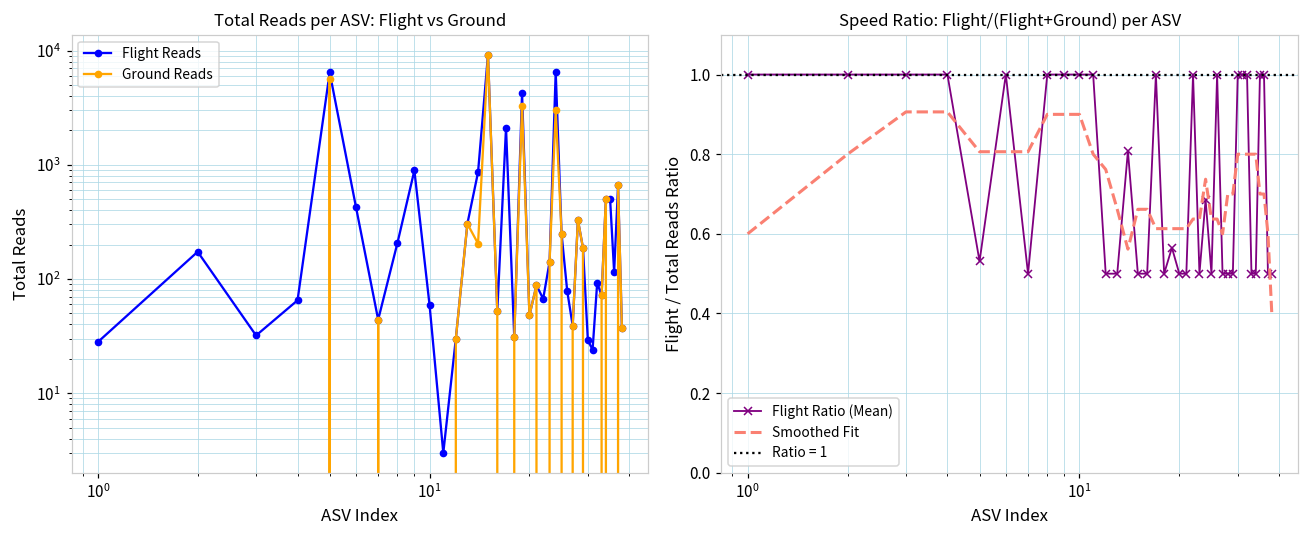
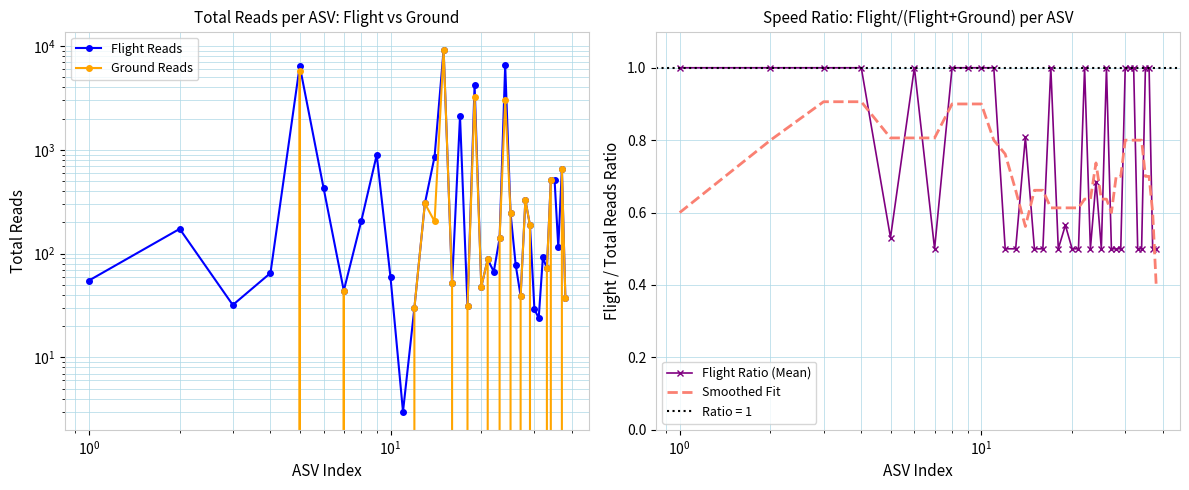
Total Reads per ASV: Flight vs Ground, Flight Reads, 10^0: 28 -> 60
